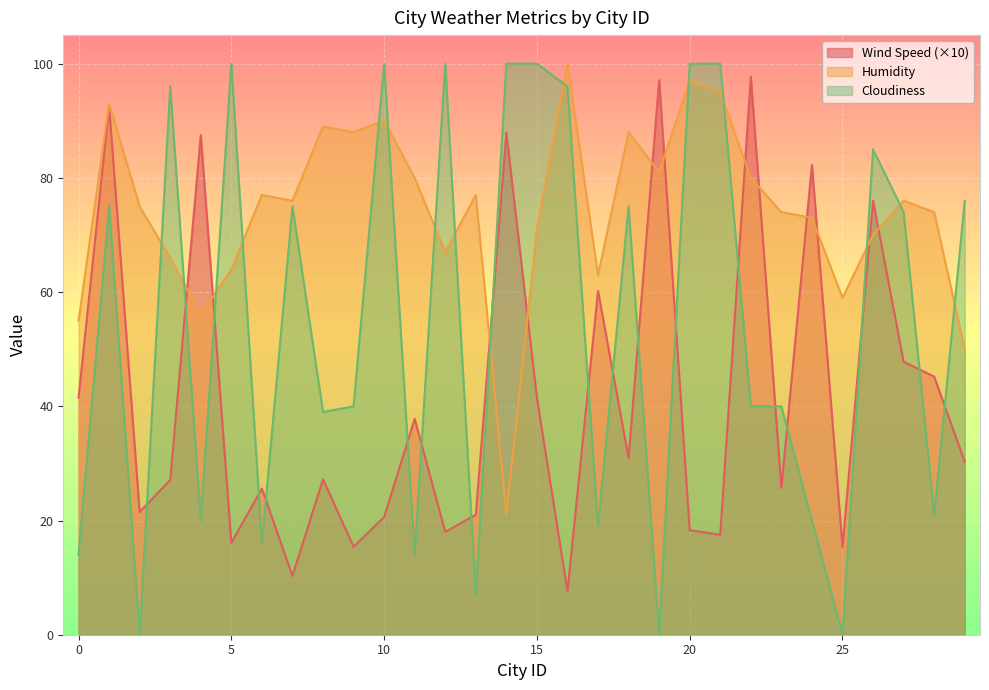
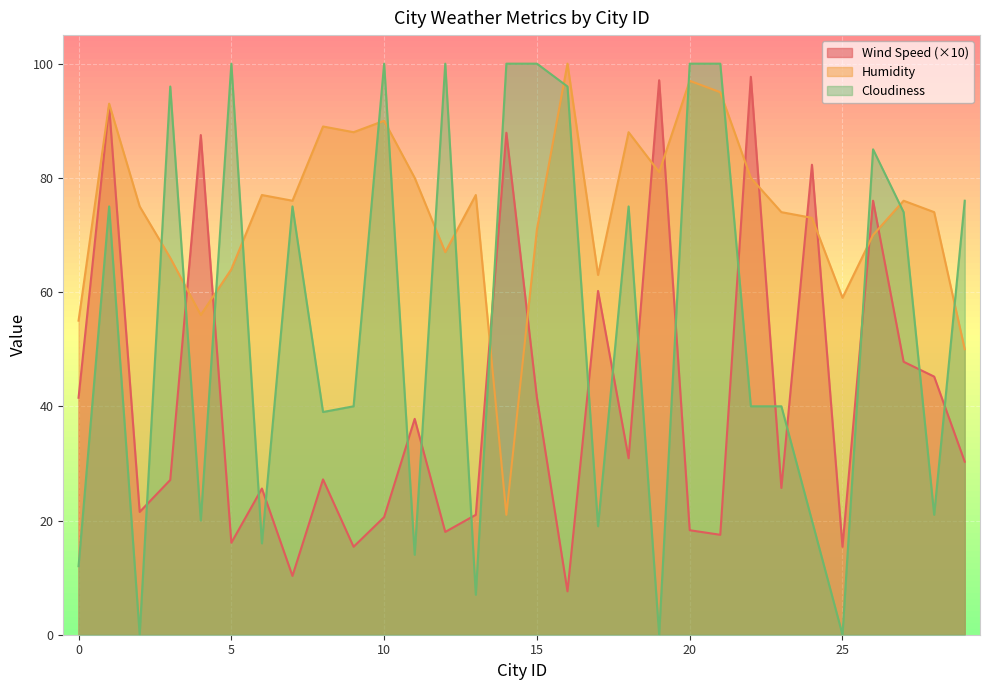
Cloudiness, 0: 14 -> 12
